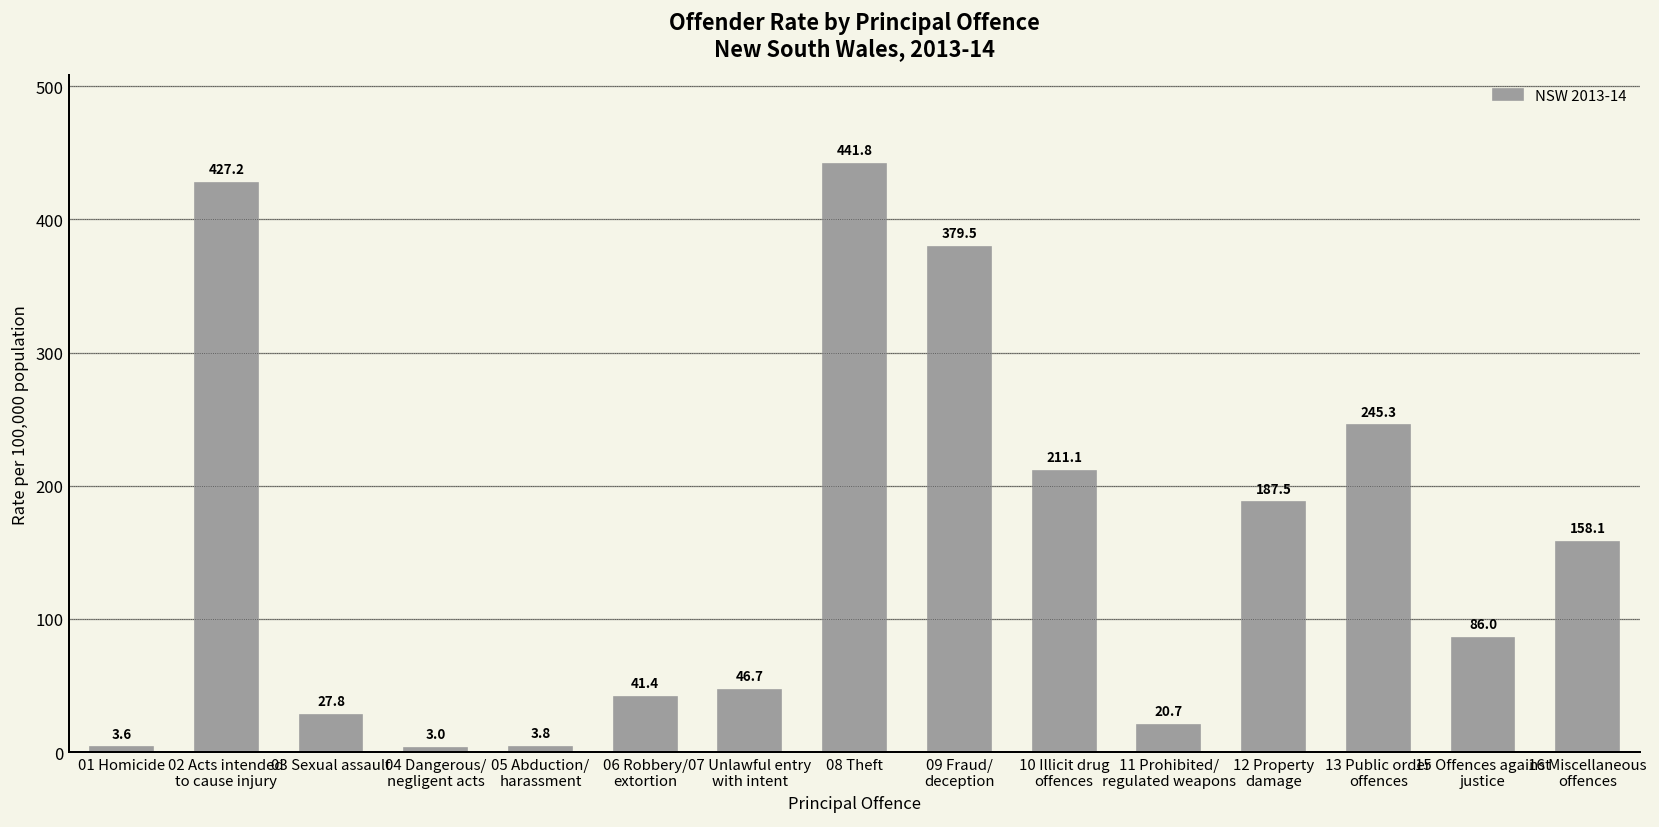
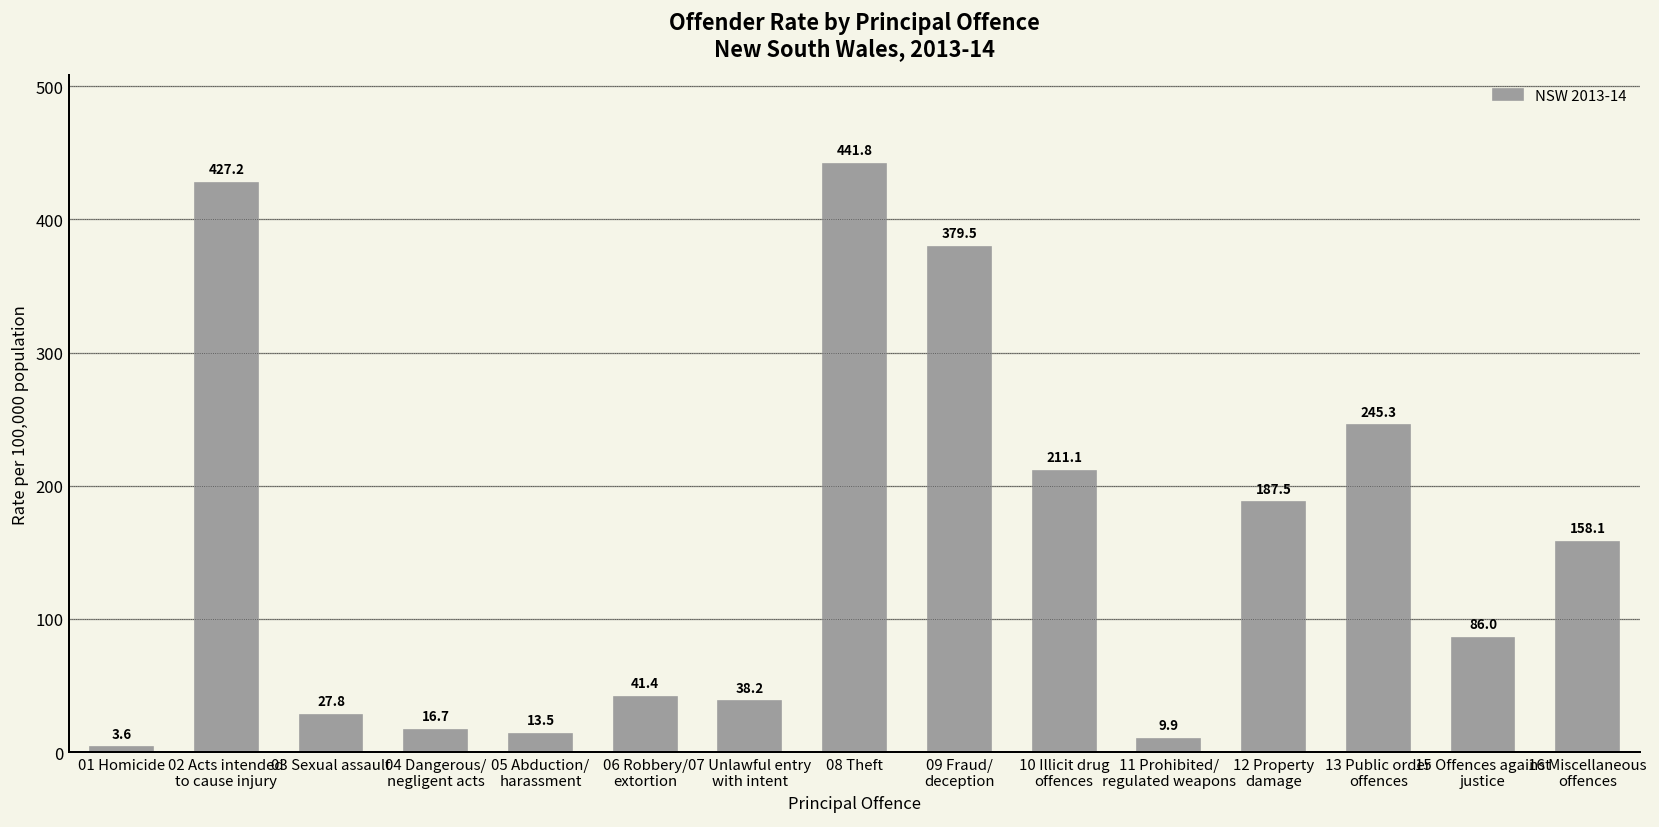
04 Dangerous/ negligent acts: 3.0 -> 16.7
05 Abduction/ harassment: 3.8 -> 13.5
07 Unlawful entry with intent: 46.7 -> 38.2
11 Prohibited/ regulated weapons: 20.7 -> 9.9
